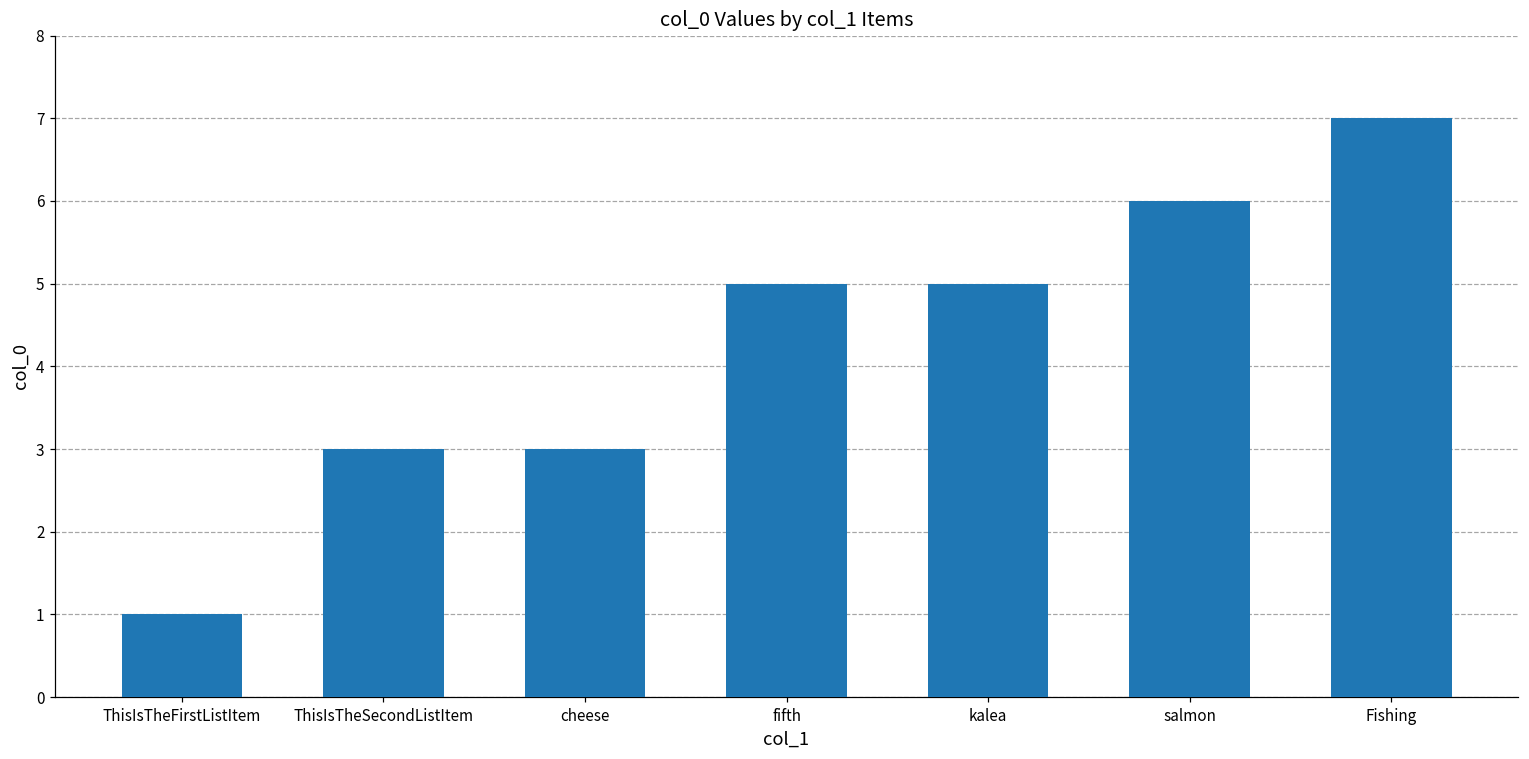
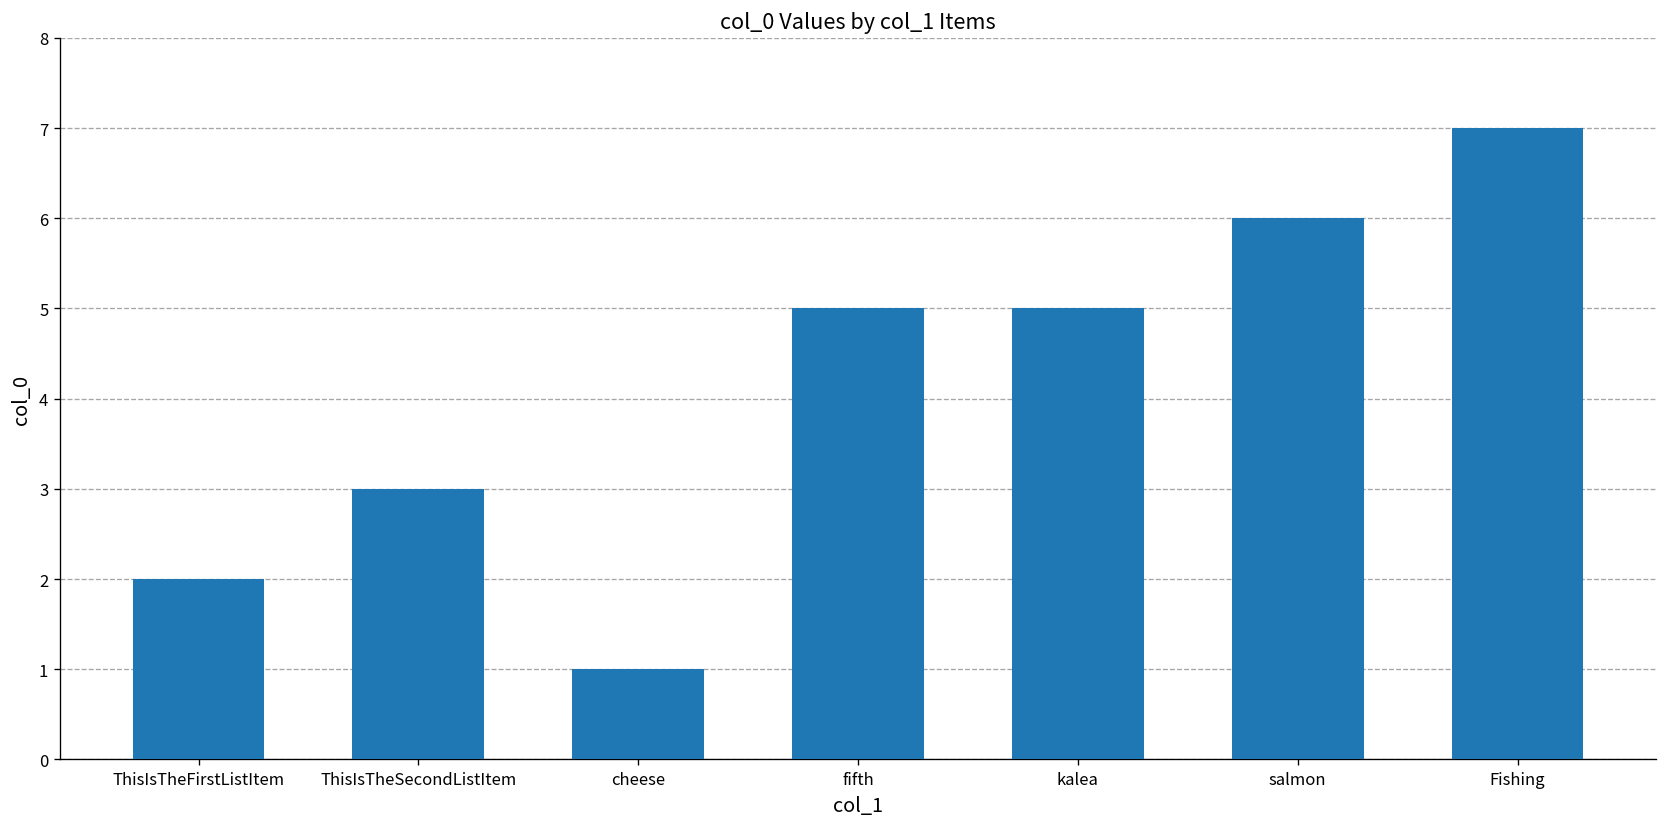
ThisIsTheFirstListItem: 1 -> 2
cheese: 3 -> 1
